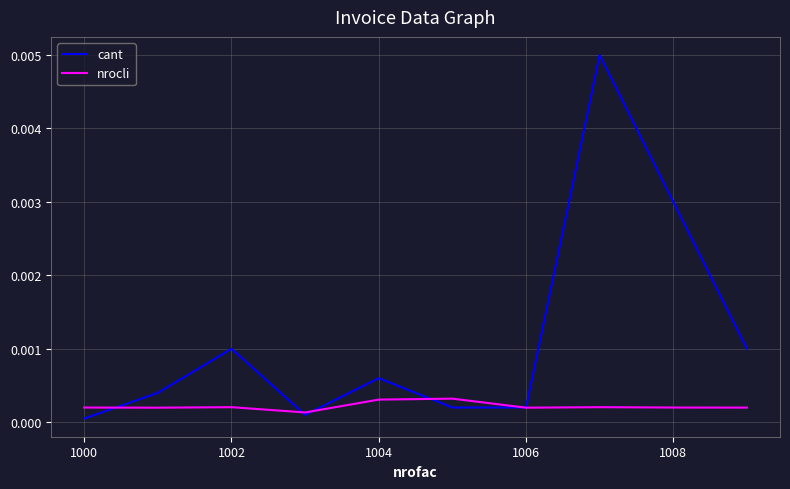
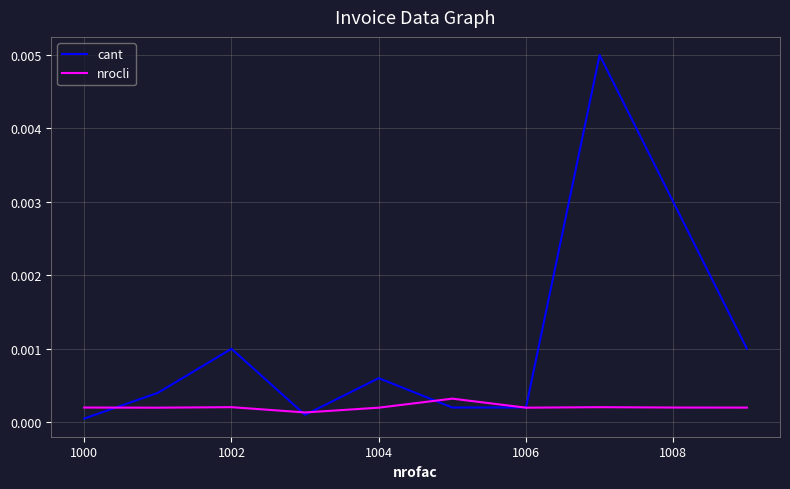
nrocli, 1004: 0.0003 -> 0.0002
